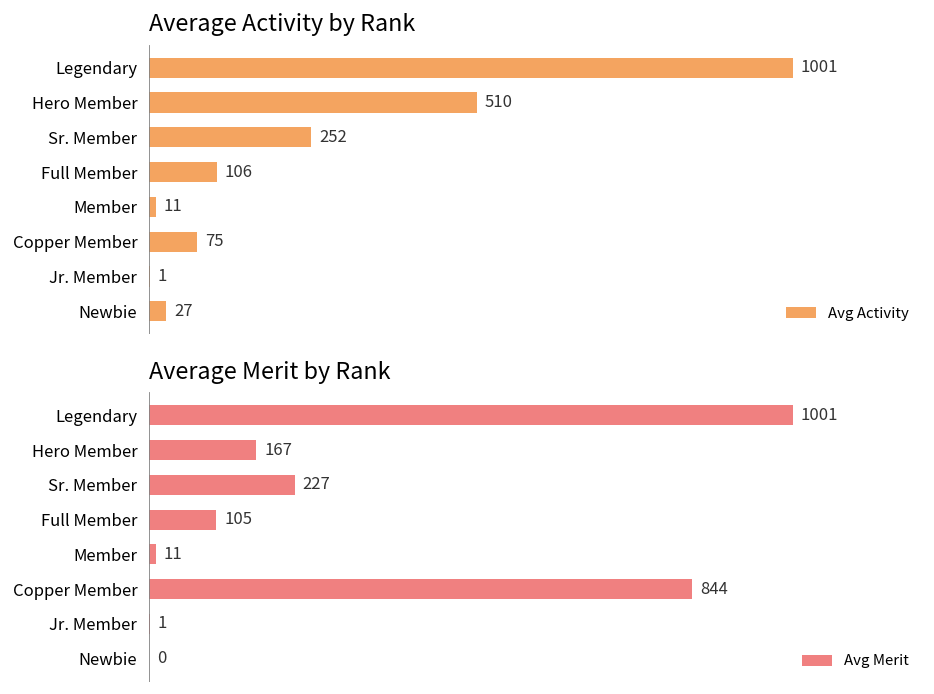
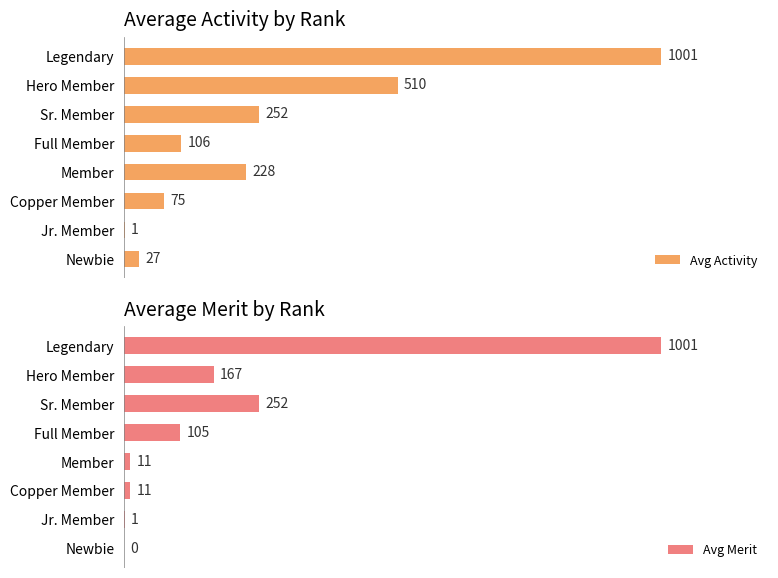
Average Activity by Rank, Member: 11 -> 228
Average Merit by Rank, Sr. Member: 227 -> 252
Average Merit by Rank, Copper Member: 844 -> 11
